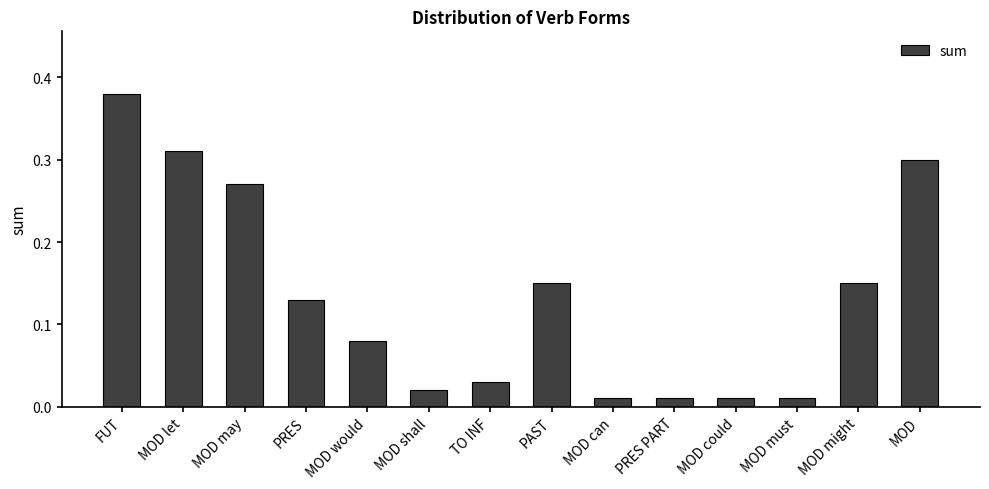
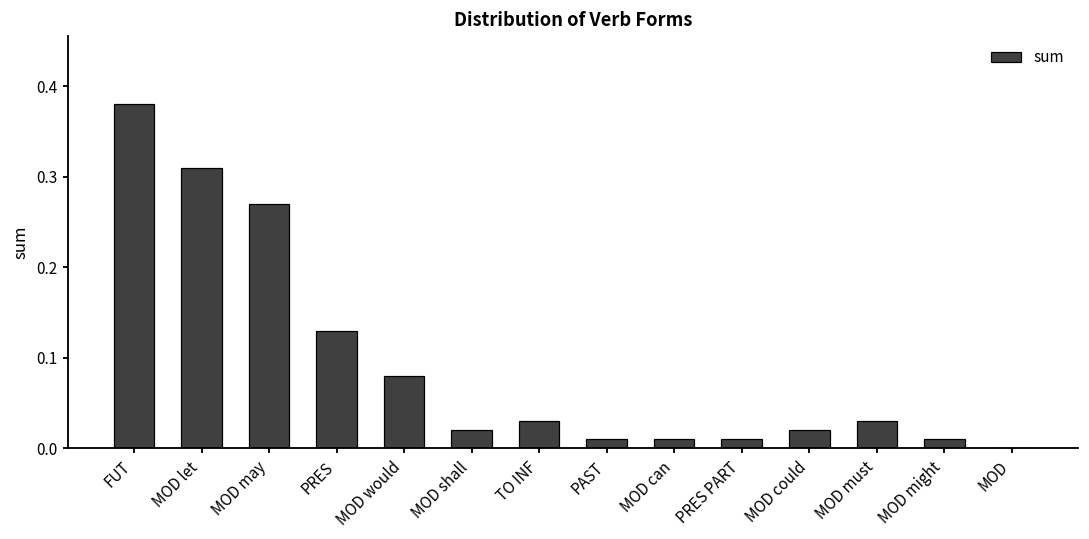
PAST: 0.15 -> 0.01
MOD could: 0.01 -> 0.02
MOD must: 0.01 -> 0.03
MOD might: 0.15 -> 0.01
MOD: 0.3 -> 0.0
